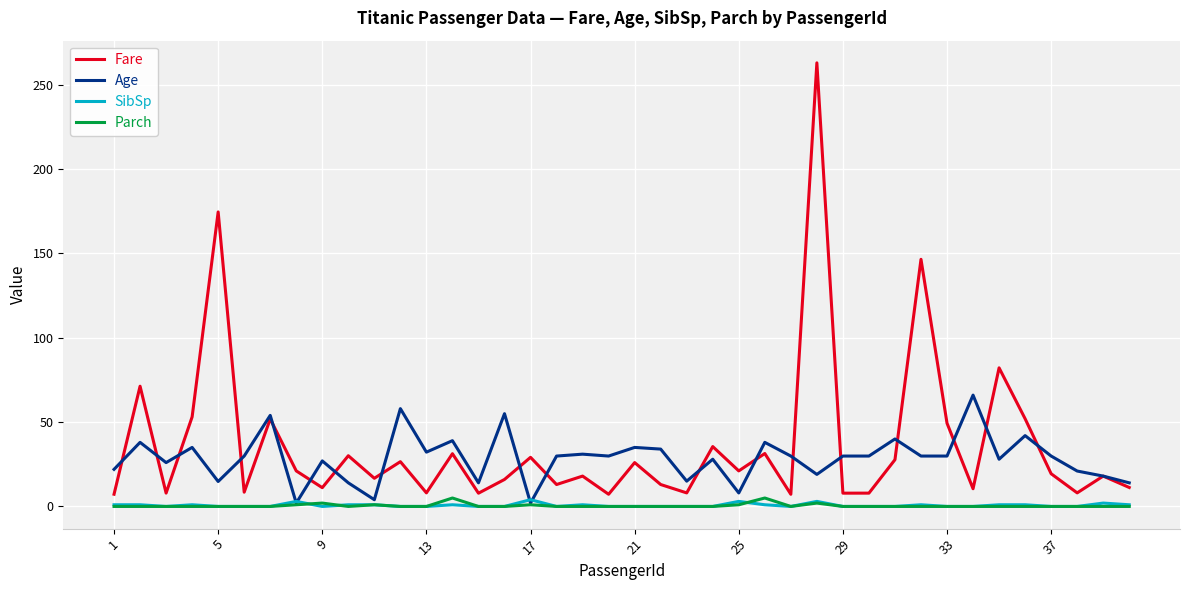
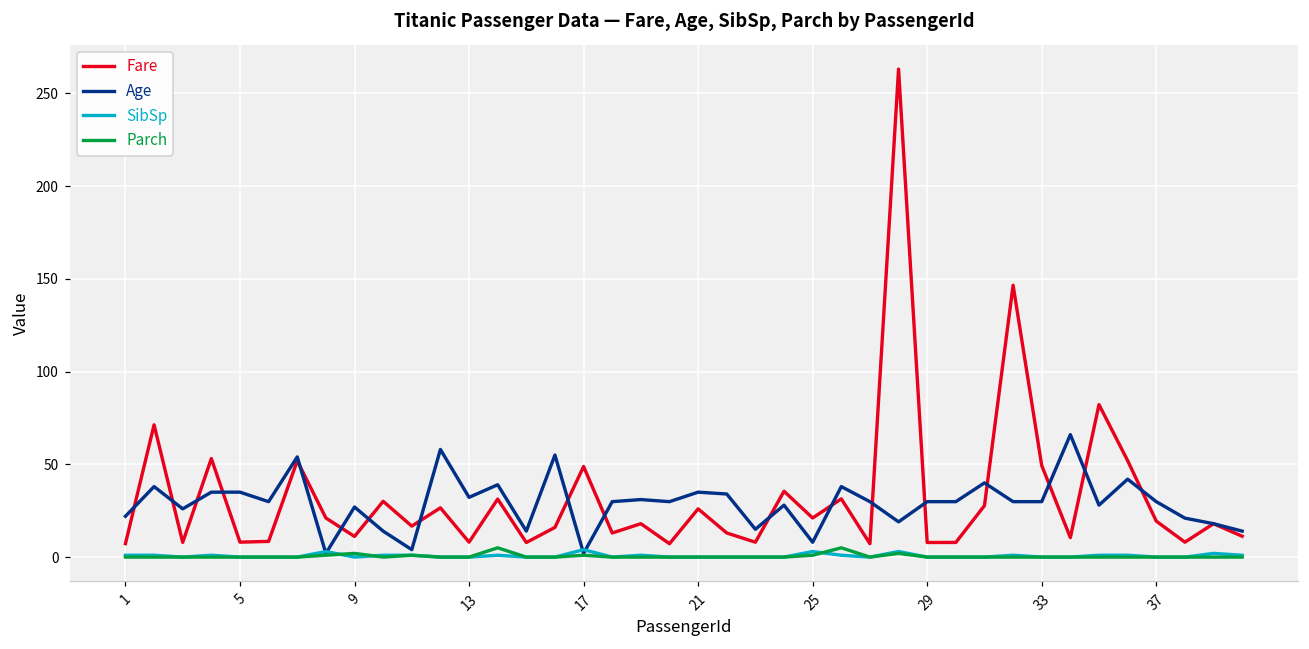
Fare, 5: 175 -> 8
Age, 5: 15 -> 35
Fare, 17: 29 -> 49
